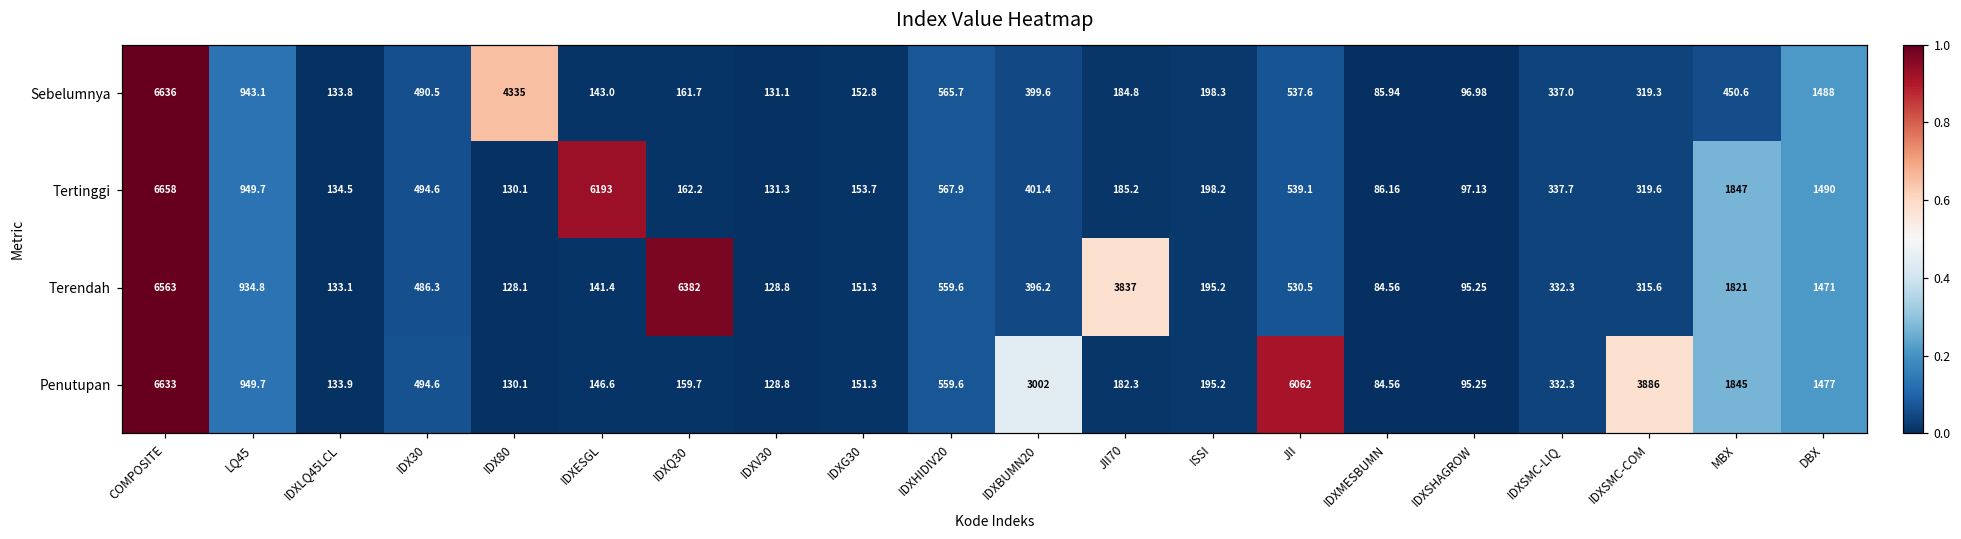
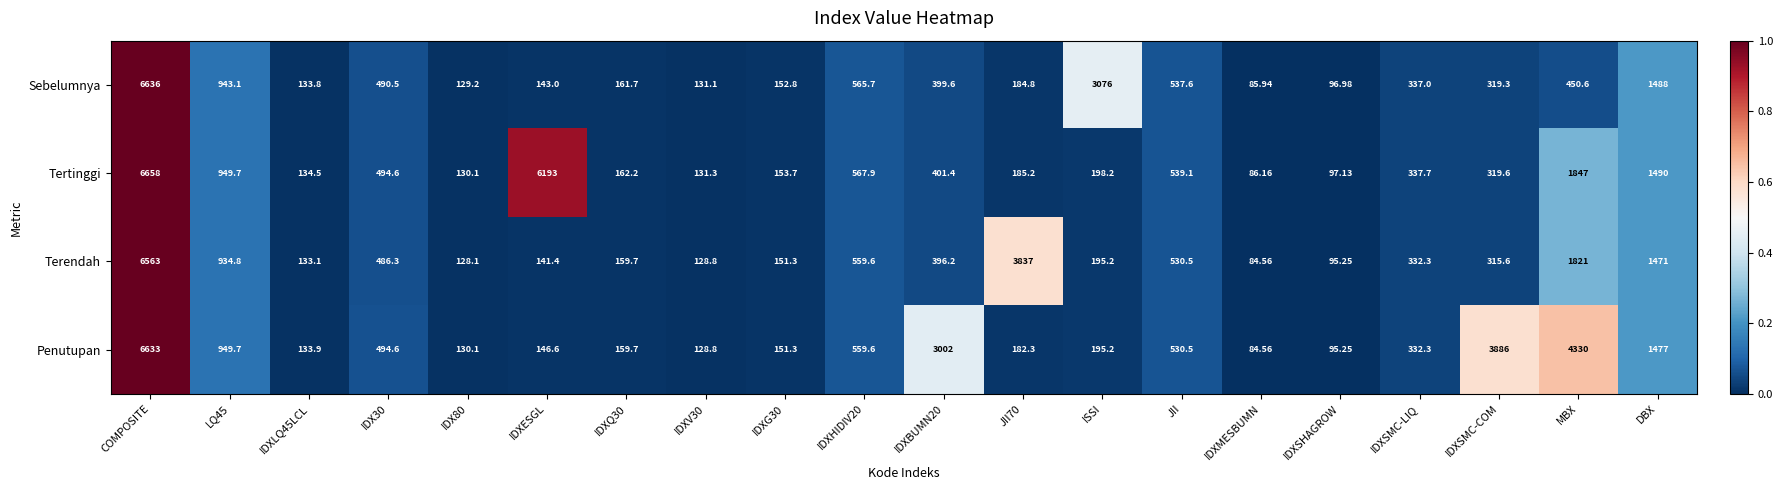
Sebelumnya, IDX80: 4335 -> 129.2
Sebelumnya, ISSI: 198.3 -> 3076
Terendah, IDXQ30: 6382 -> 159.7
Penutupan, JII: 6062 -> 530.5
Penutupan, MBX: 1845 -> 4330
